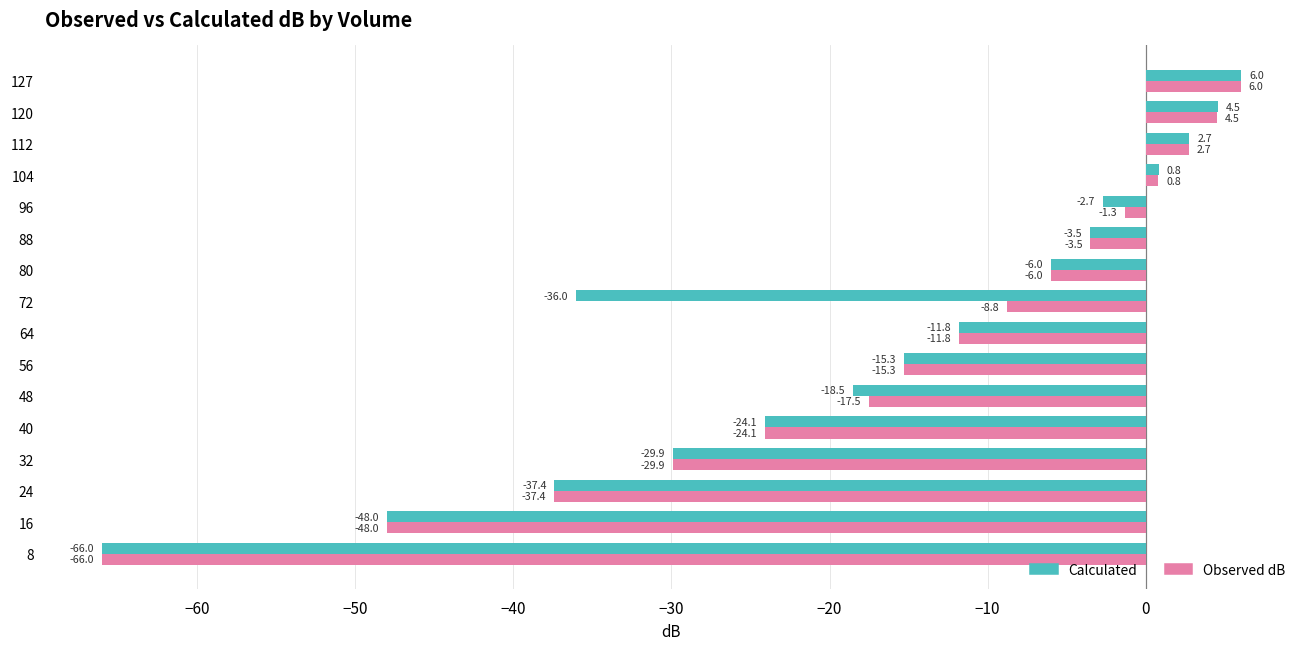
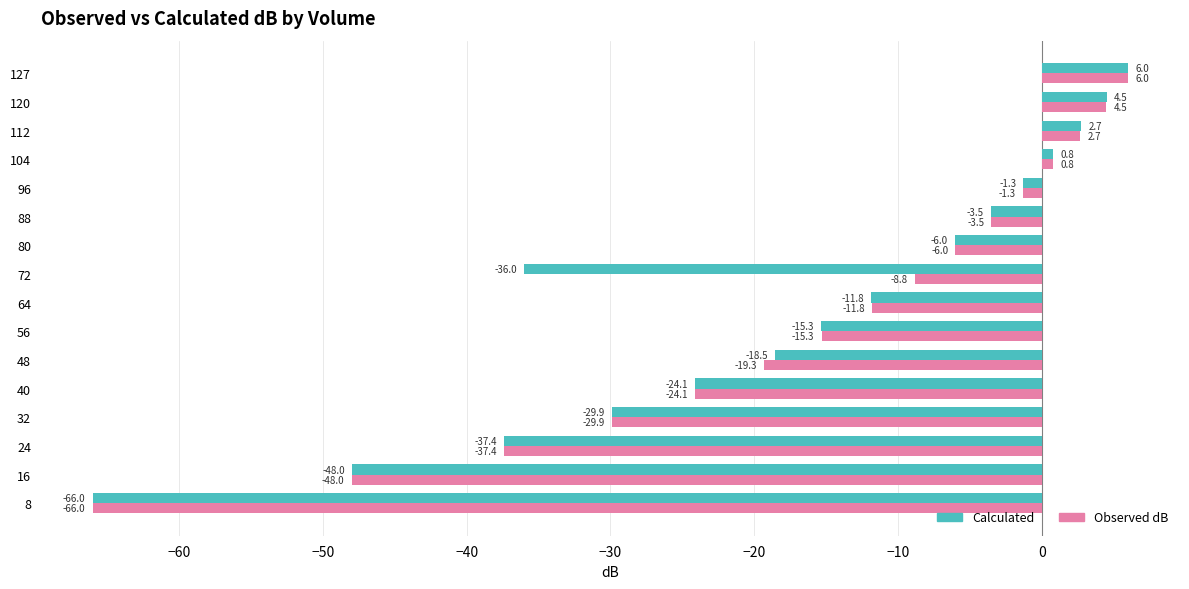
Calculated, 96: -2.7 -> -1.3
Observed dB, 48: -17.5 -> -19.3
